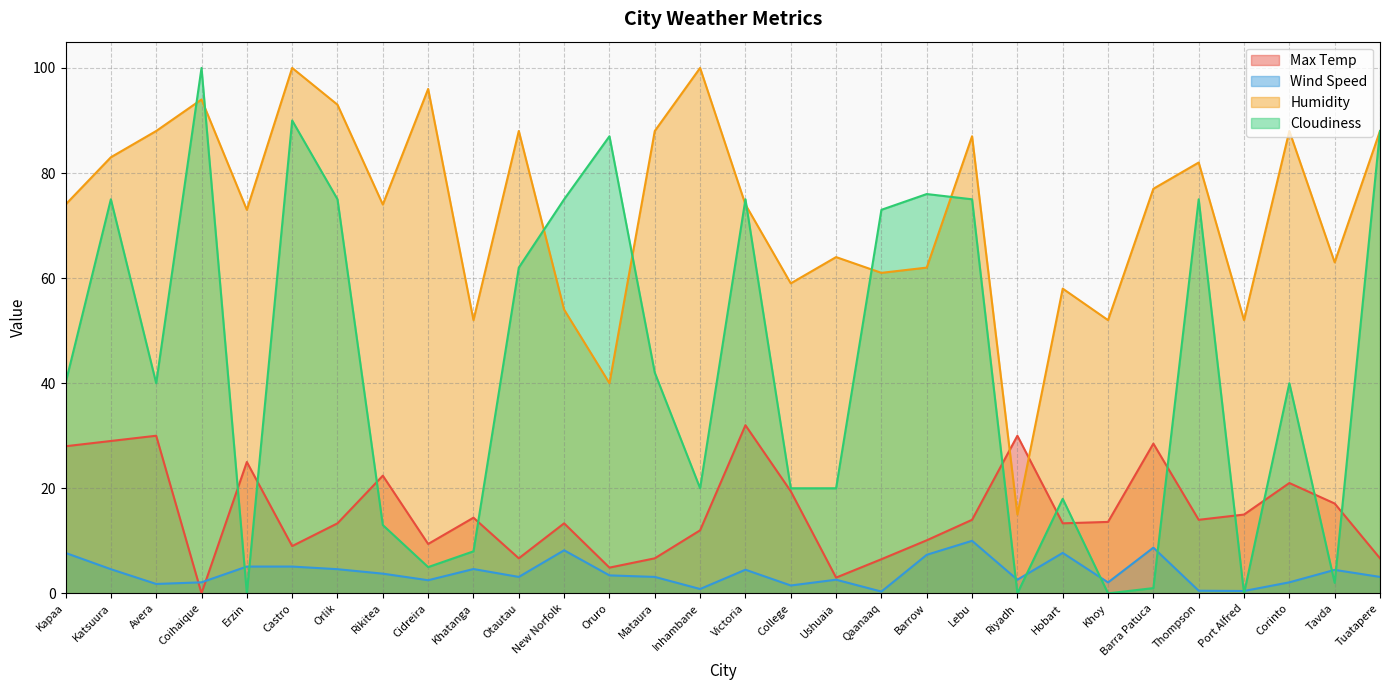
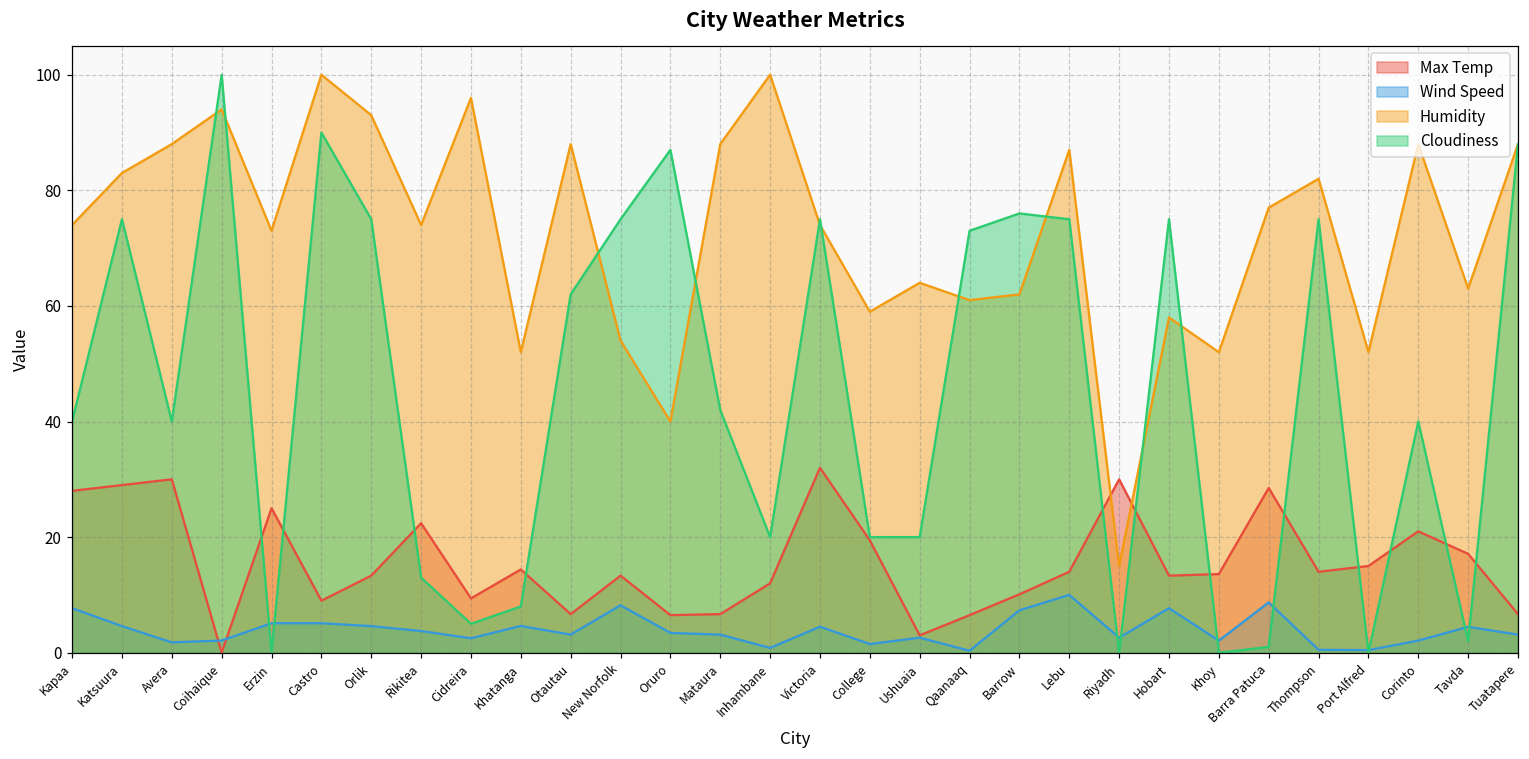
Max Temp, Oruro: 5 -> 7
Cloudiness, Hobart: 18 -> 75
